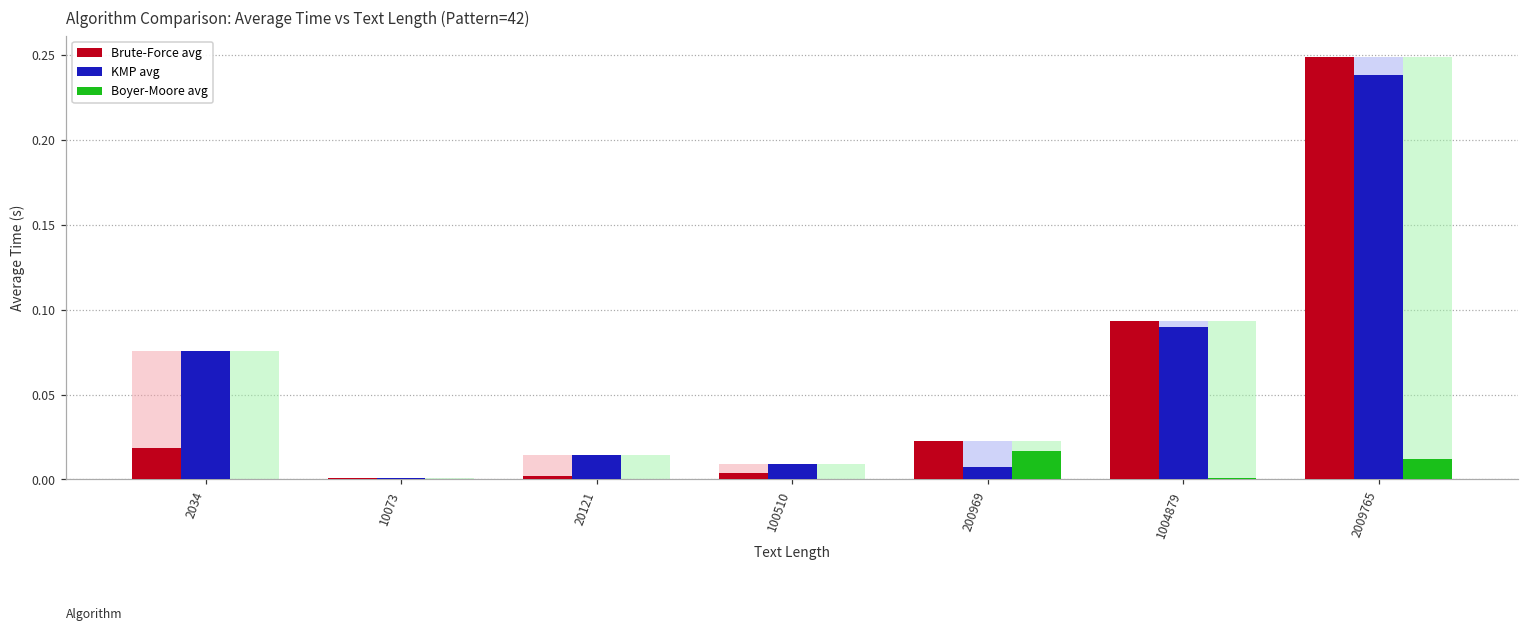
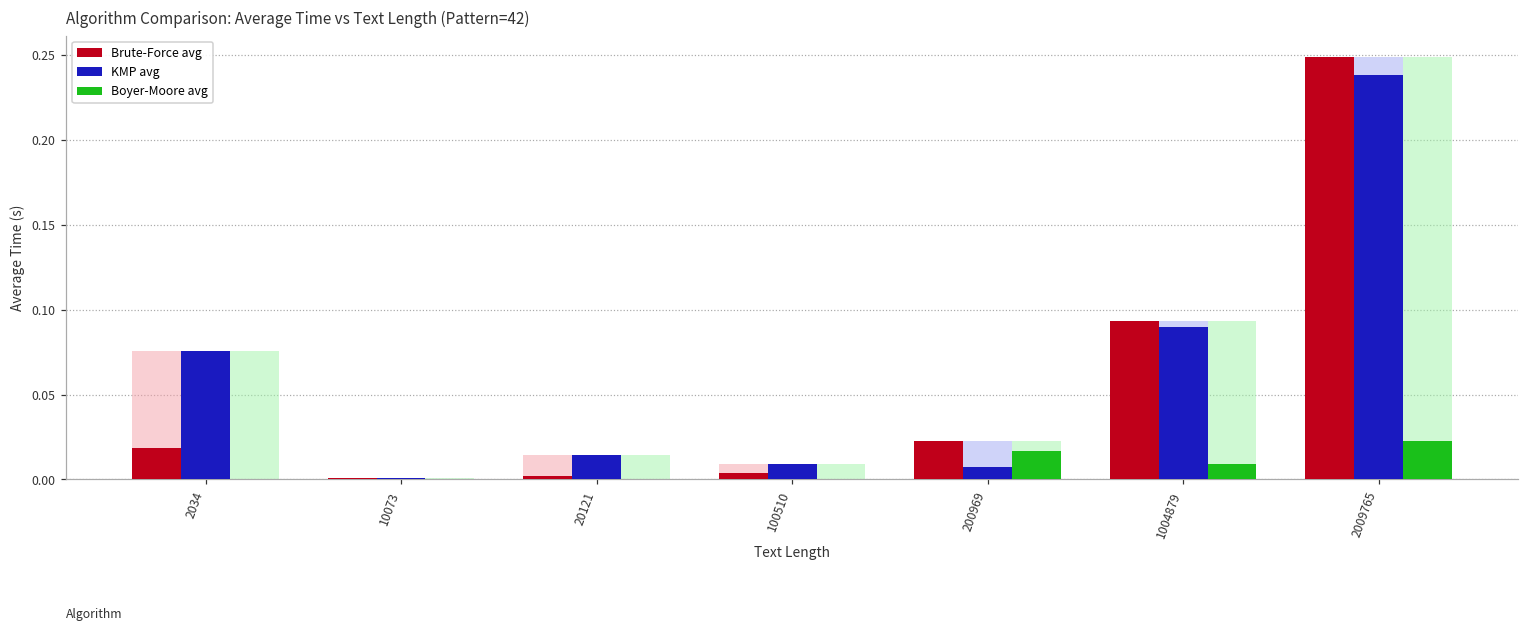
Boyer-Moore avg, 1004879: 0.001 -> 0.009
Boyer-Moore avg, 2009765: 0.012 -> 0.023
